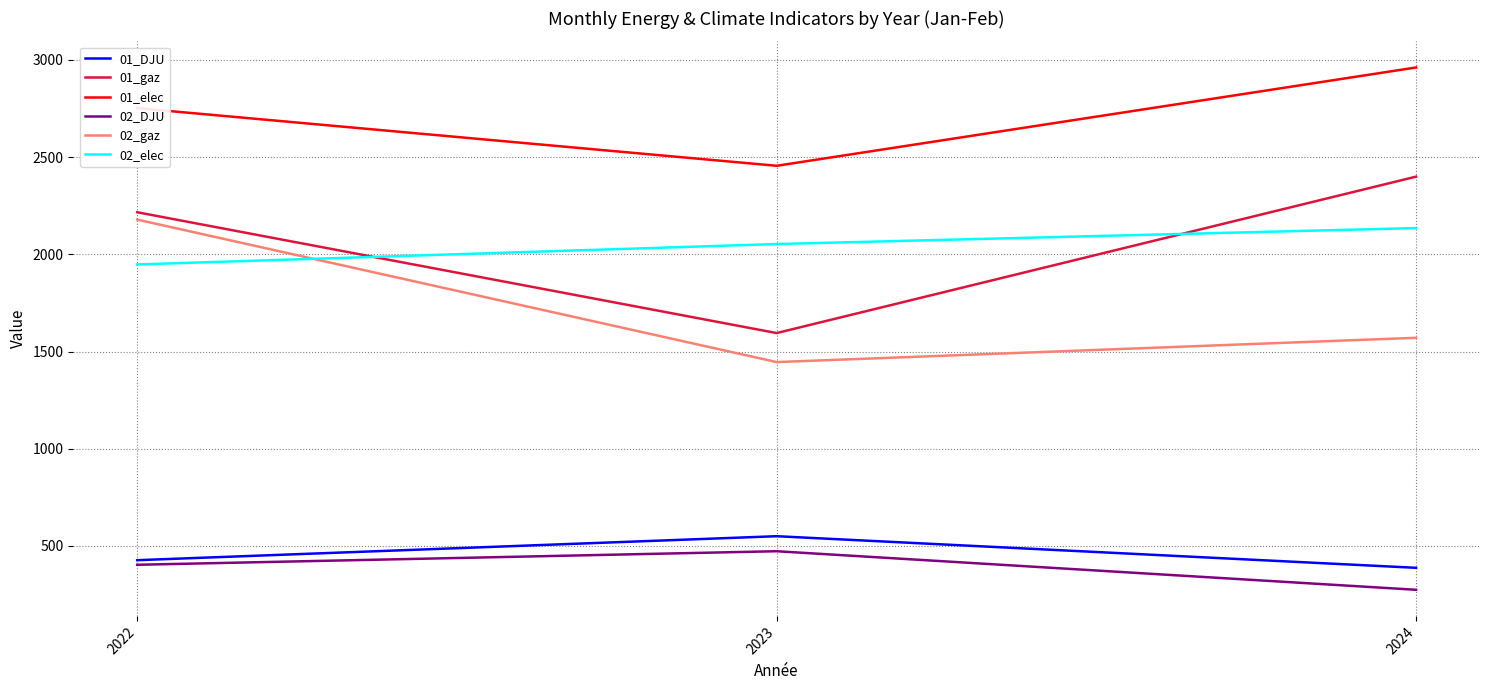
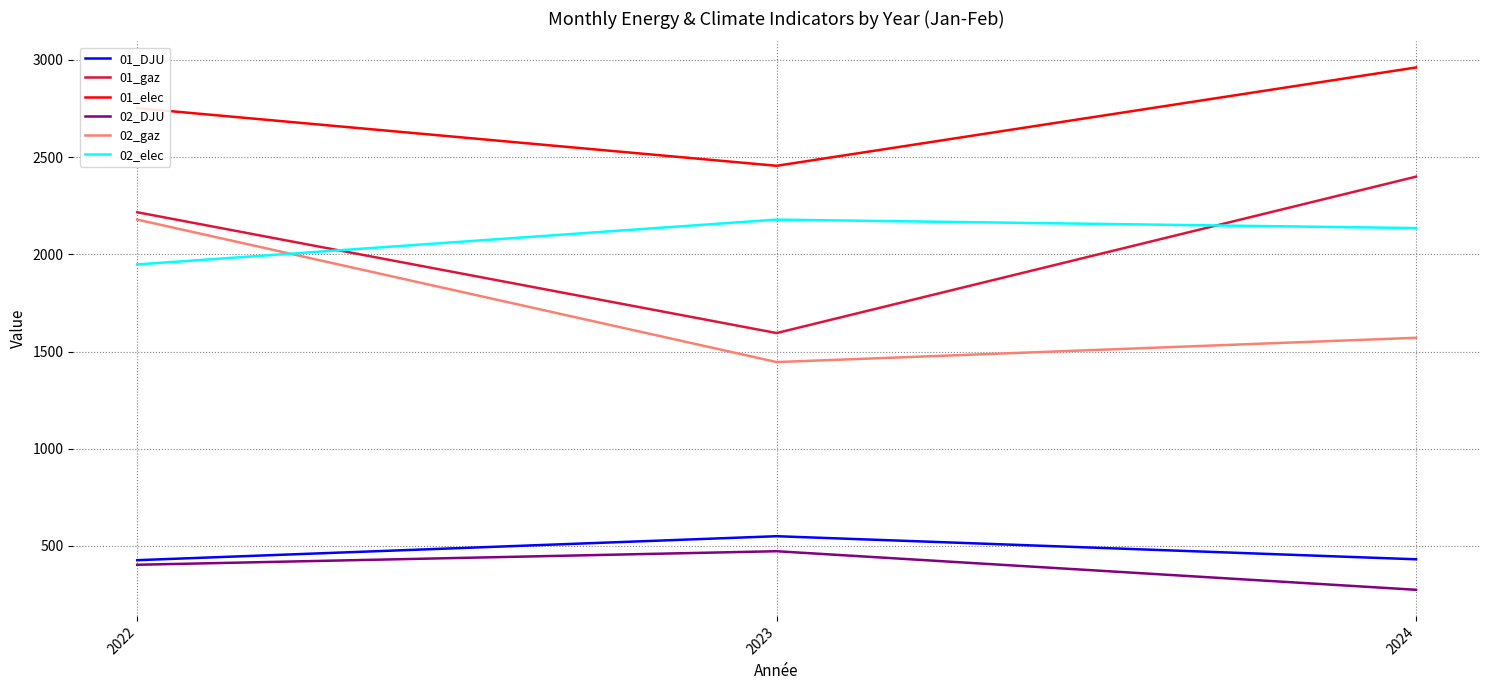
02_elec, 2023: 2050 -> 2180
01_DJU, 2024: 390 -> 430
